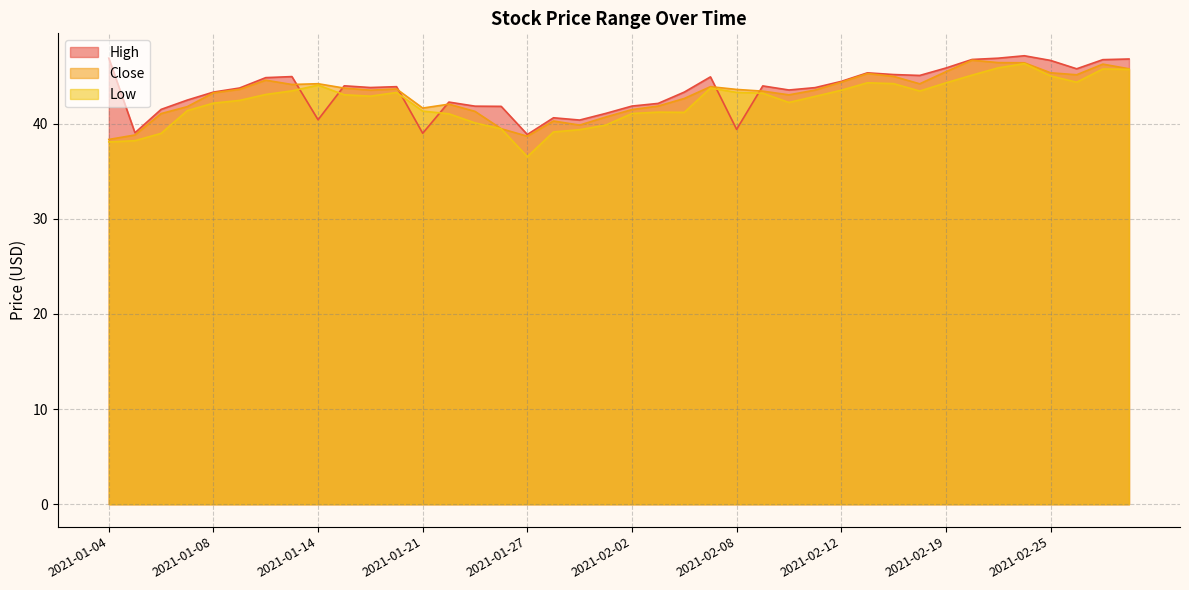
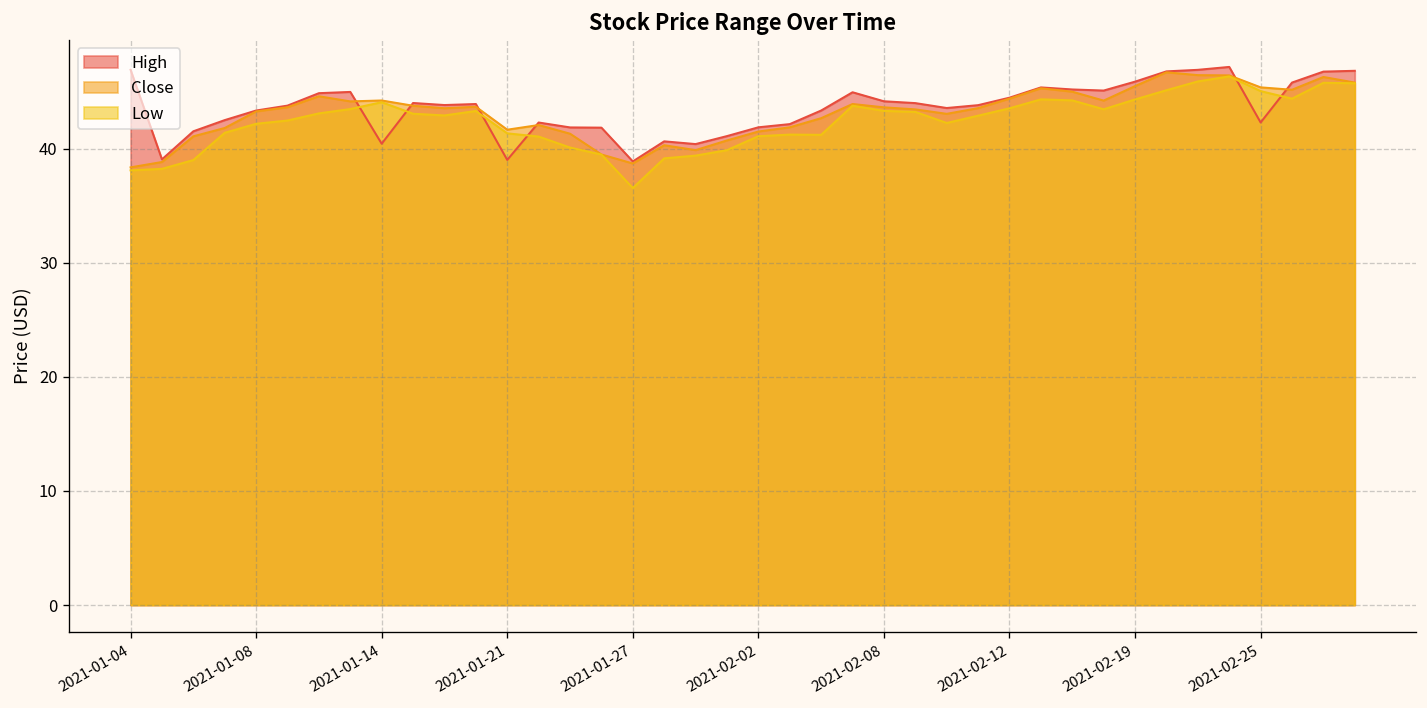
High, 2021-02-08: 39 -> 44
High, 2021-02-25: 47 -> 42
